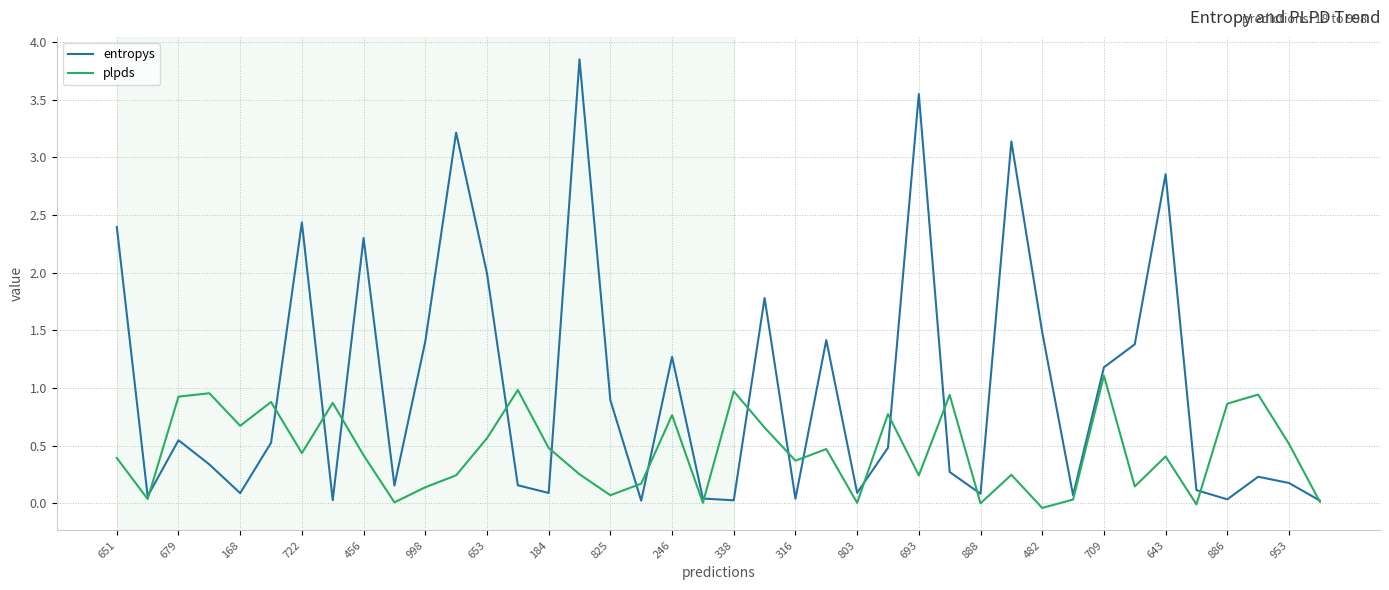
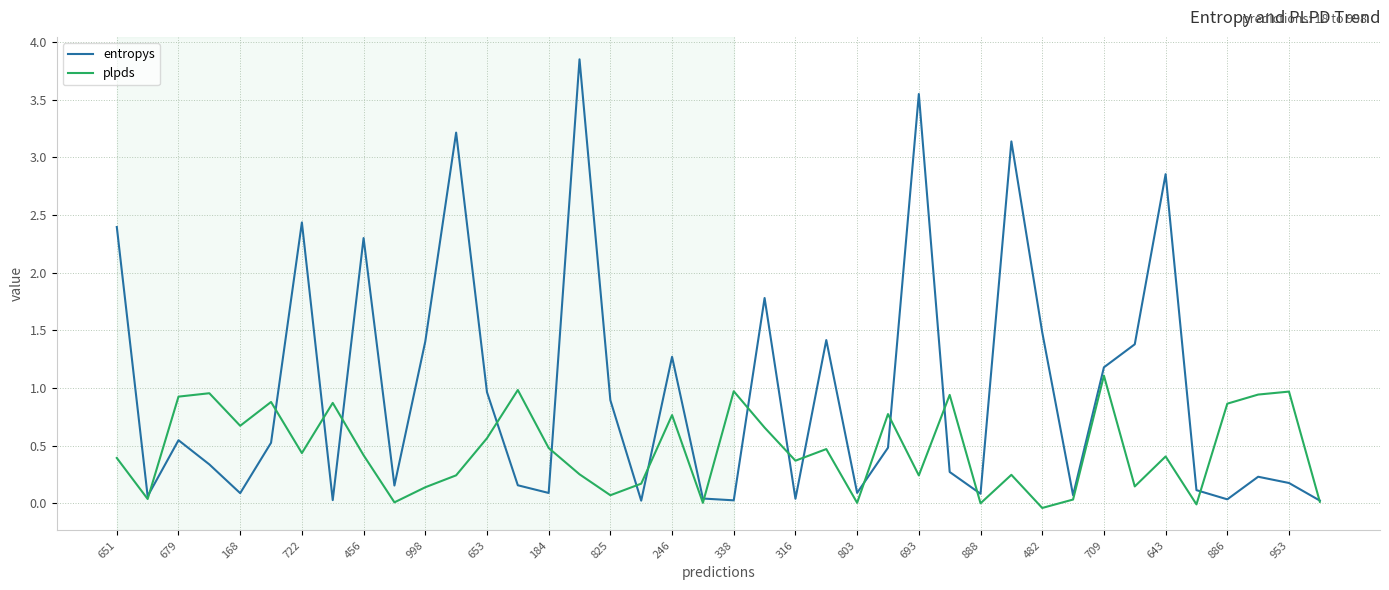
entropys, 653: 1.99 -> 0.96
plpds, 953: 0.52 -> 0.97
